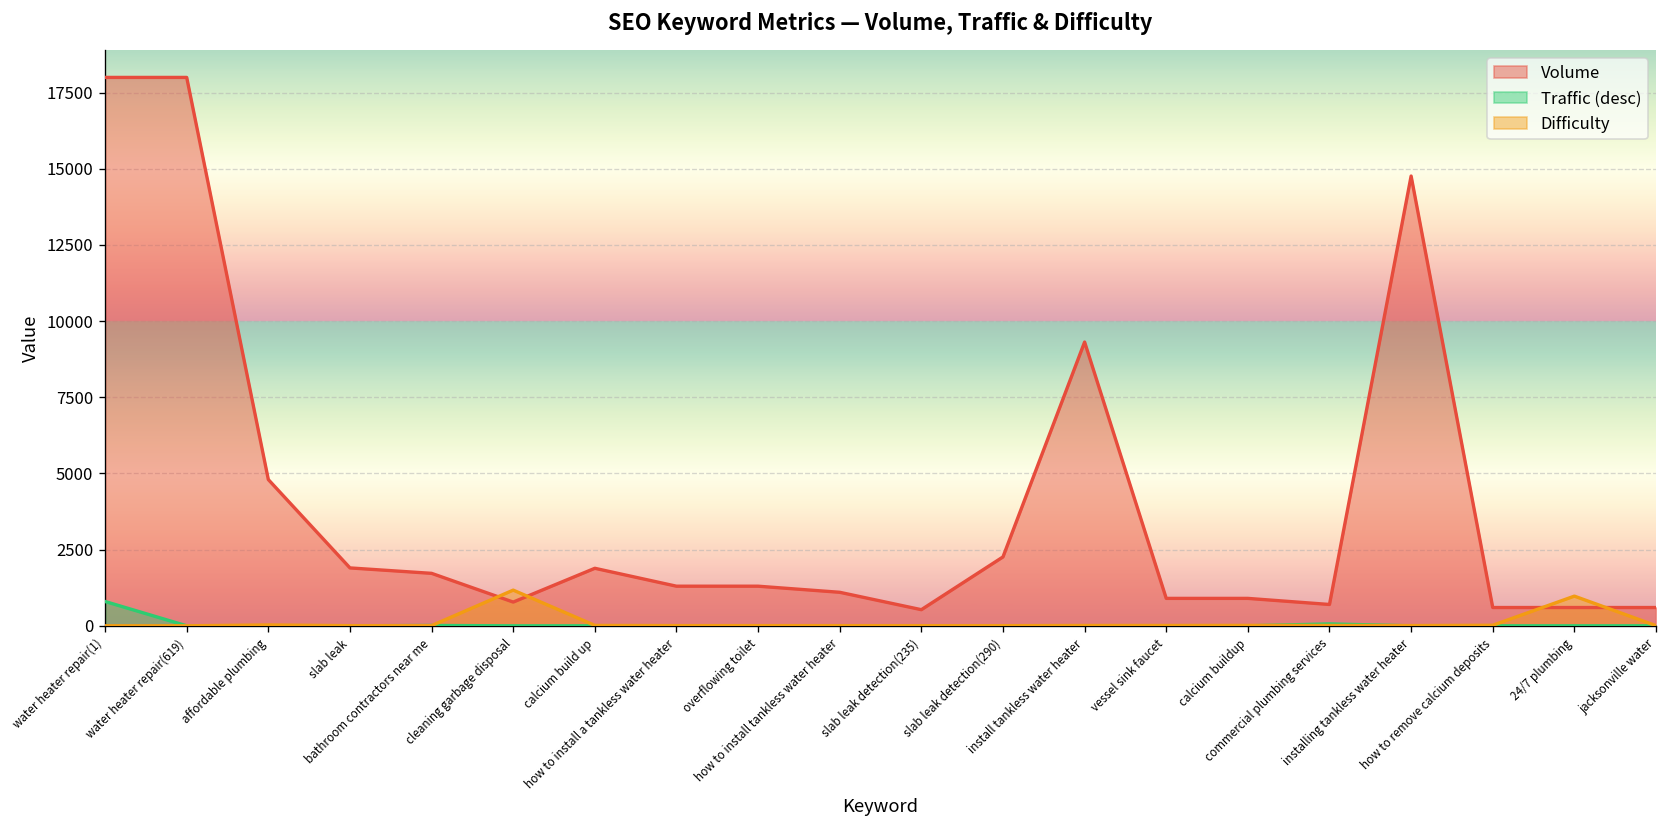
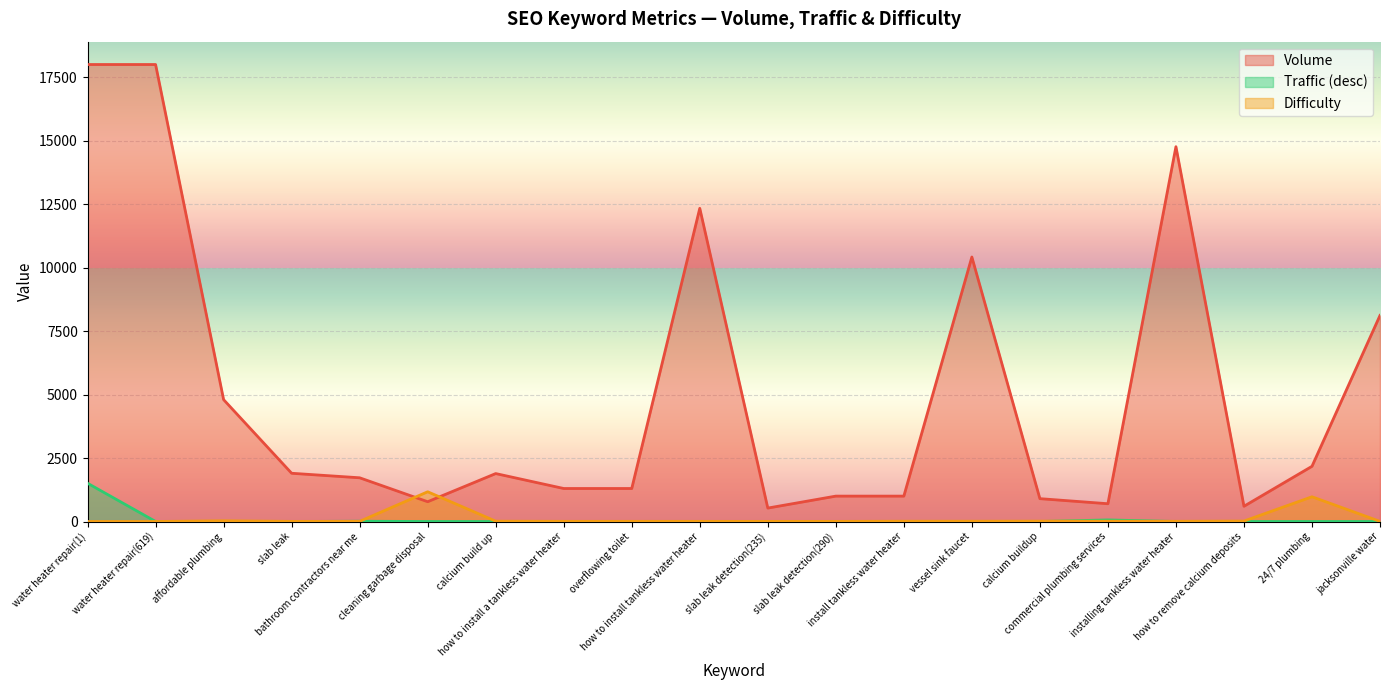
Traffic (desc), water heater repair(1): 800 -> 1500
Volume, how to install tankless water heater: 1100 -> 12300
Volume, slab leak detection(290): 2300 -> 1000
Volume, install tankless water heater: 9300 -> 1000
Volume, vessel sink faucet: 900 -> 10400
Volume, 24/7 plumbing: 600 -> 2200
Volume, jacksonville water: 600 -> 8100
